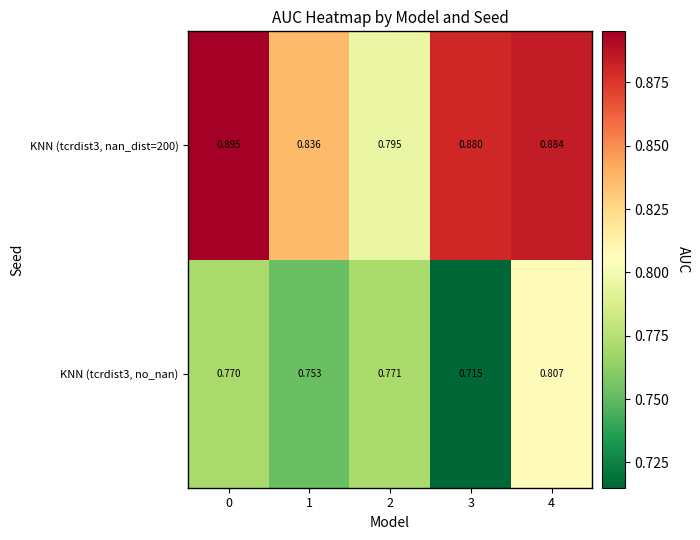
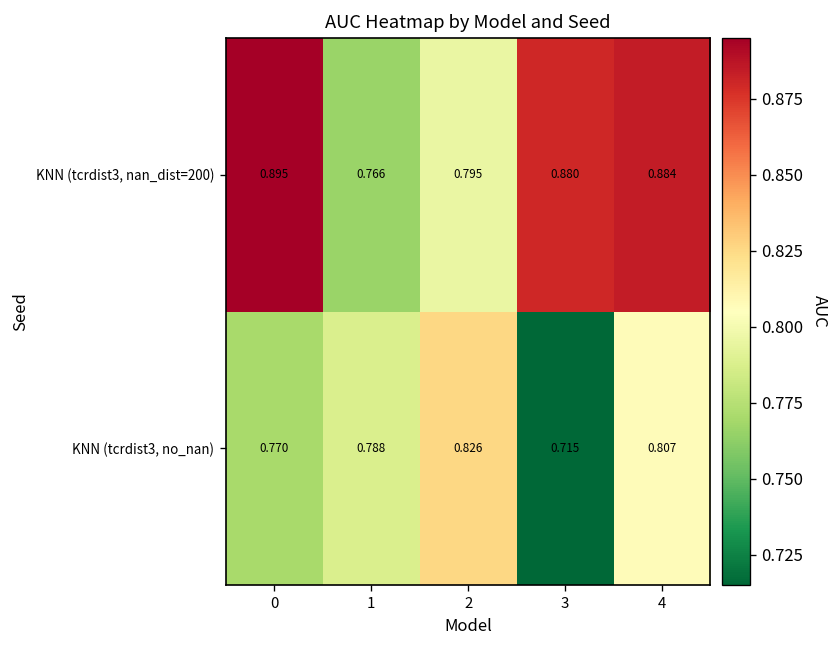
KNN (tcrdist3, nan_dist=200), 1: 0.836 -> 0.766
KNN (tcrdist3, no_nan), 1: 0.753 -> 0.788
KNN (tcrdist3, no_nan), 2: 0.771 -> 0.826
